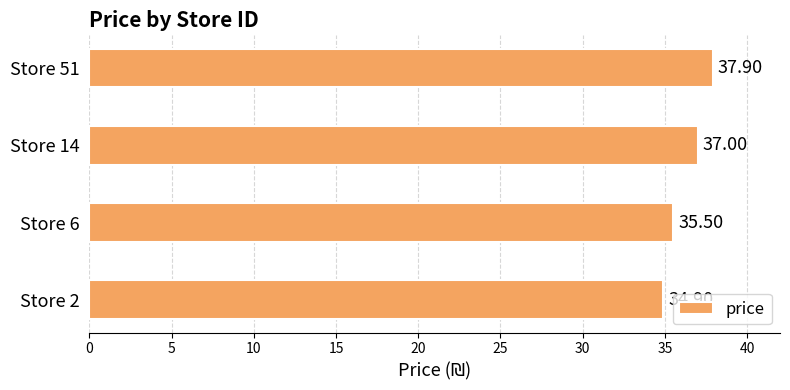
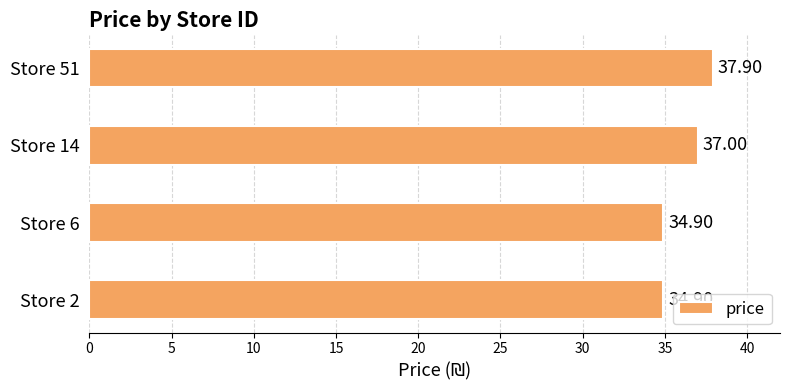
Store 6: 35.50 -> 34.90
